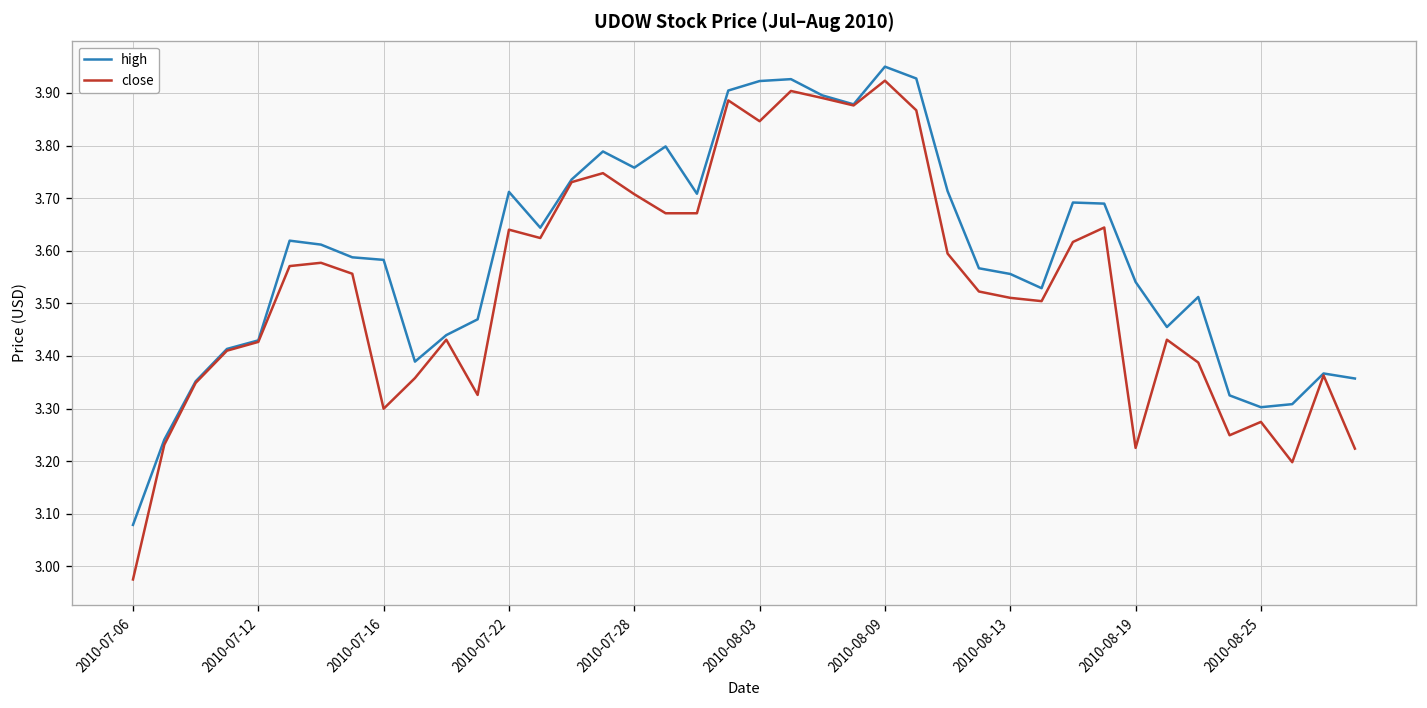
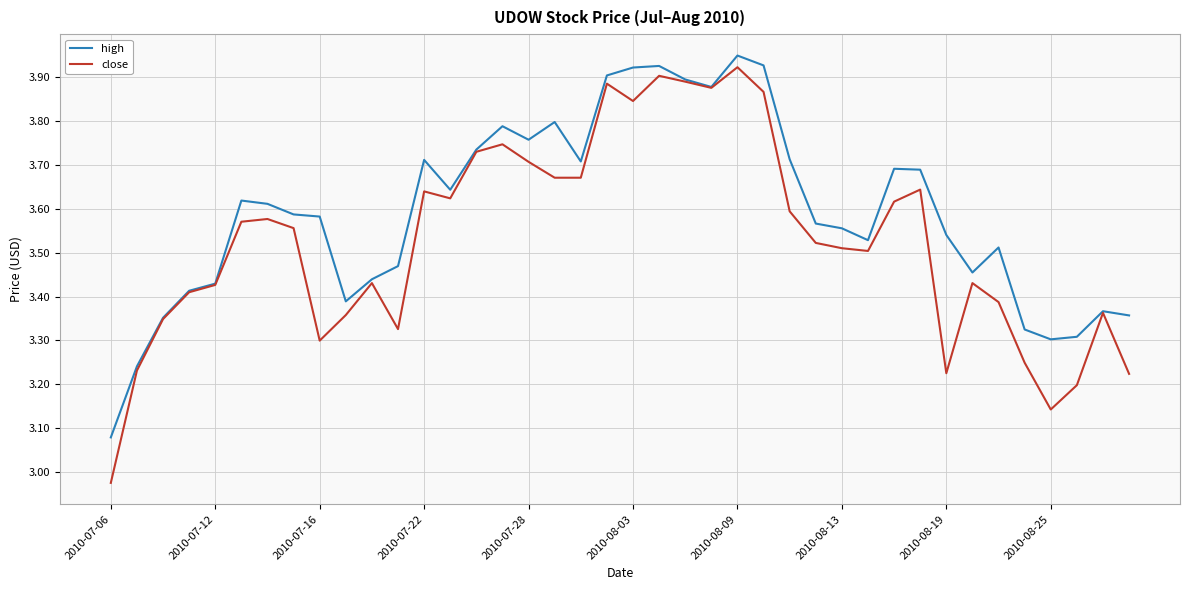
close, 2010-08-25: 3.27 -> 3.14
